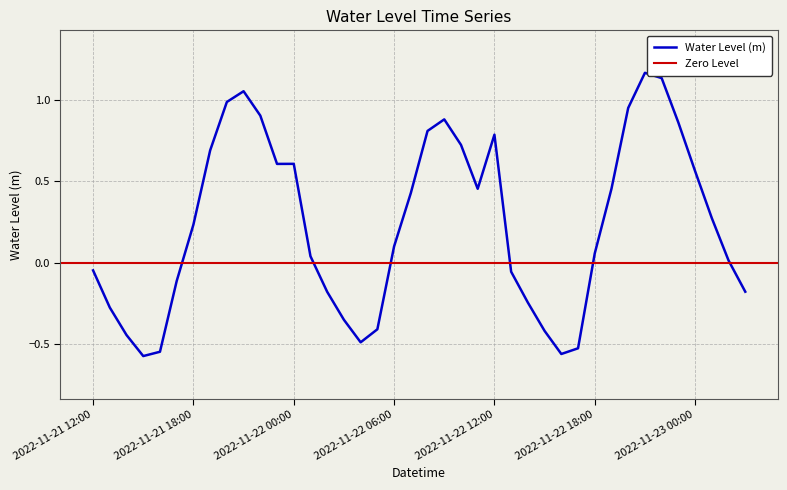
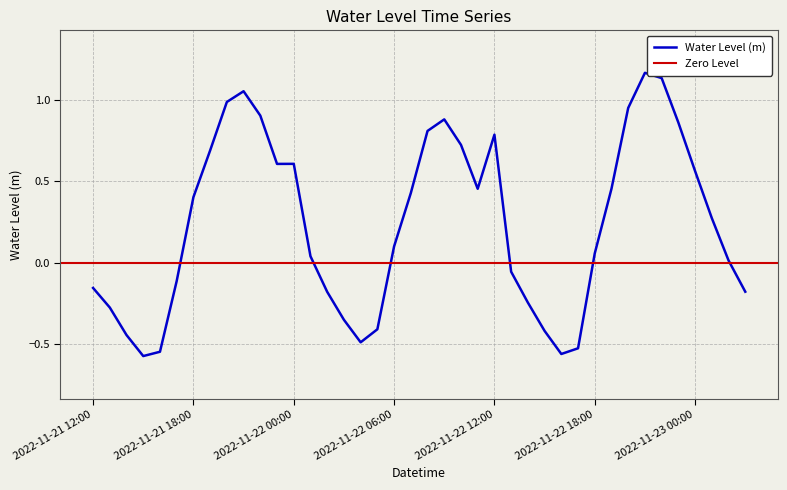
2022-11-21 12:00: -0.05 -> -0.16
2022-11-21 18:00: 0.23 -> 0.40
